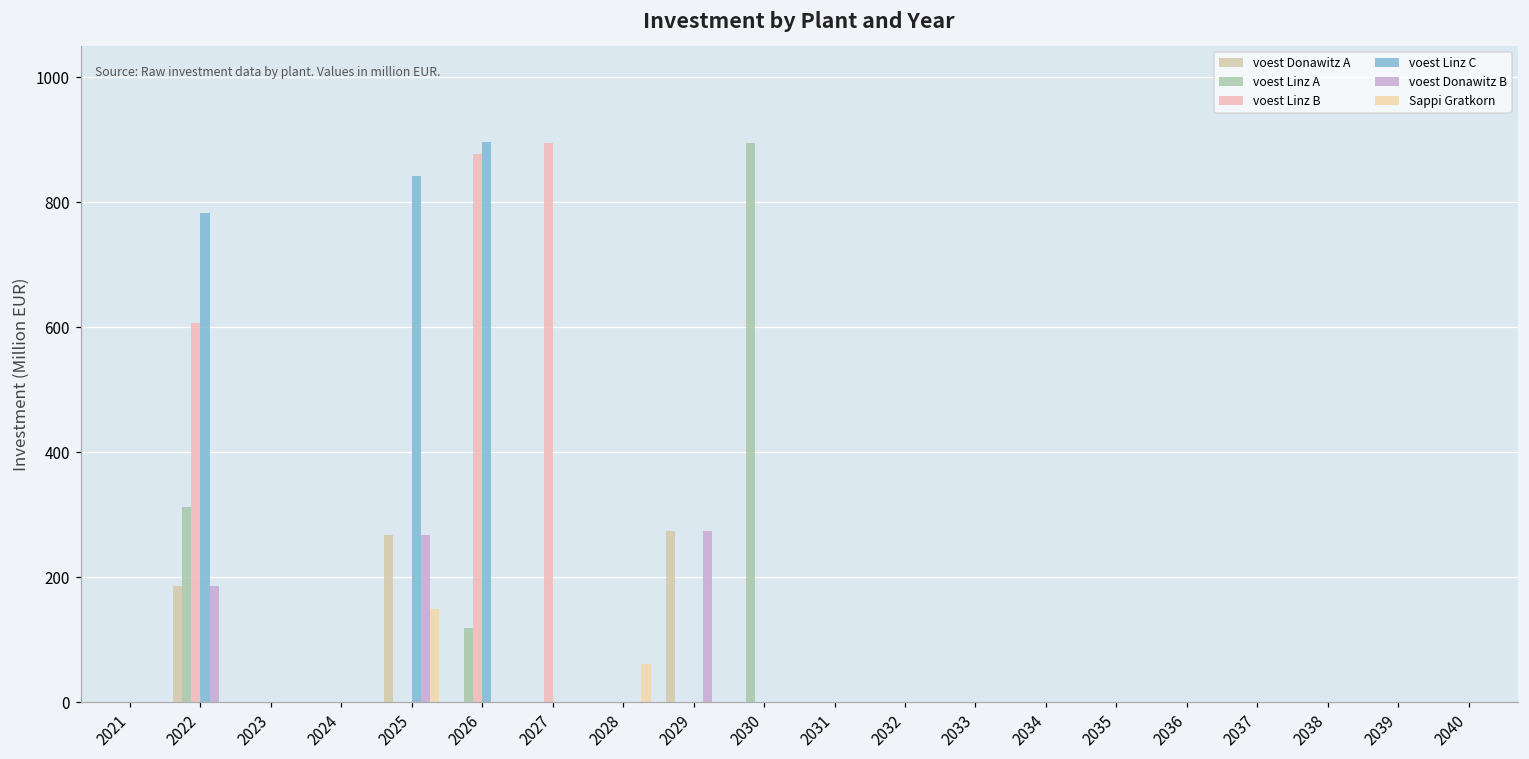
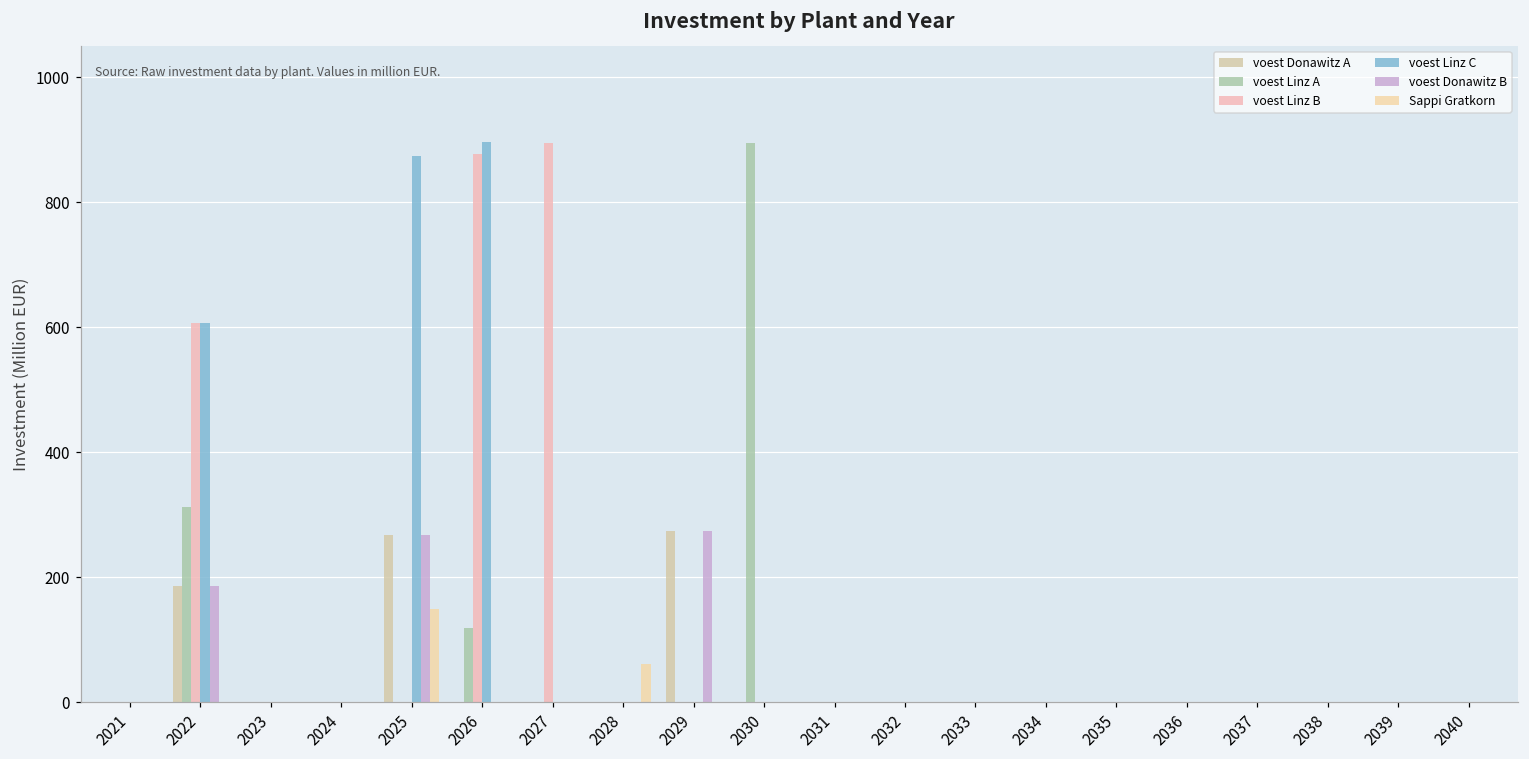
voest Linz C, 2022: 780 -> 610
voest Linz C, 2025: 840 -> 870
